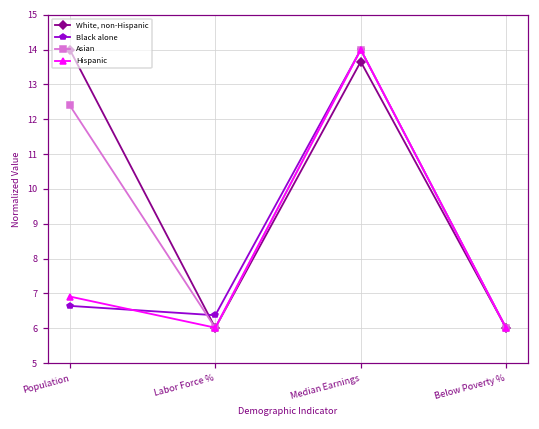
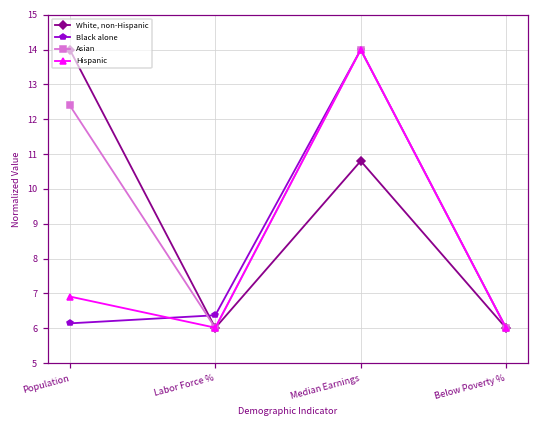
Black alone, Population: 6.6 -> 6.1
White, non-Hispanic, Median Earnings: 13.7 -> 10.8
